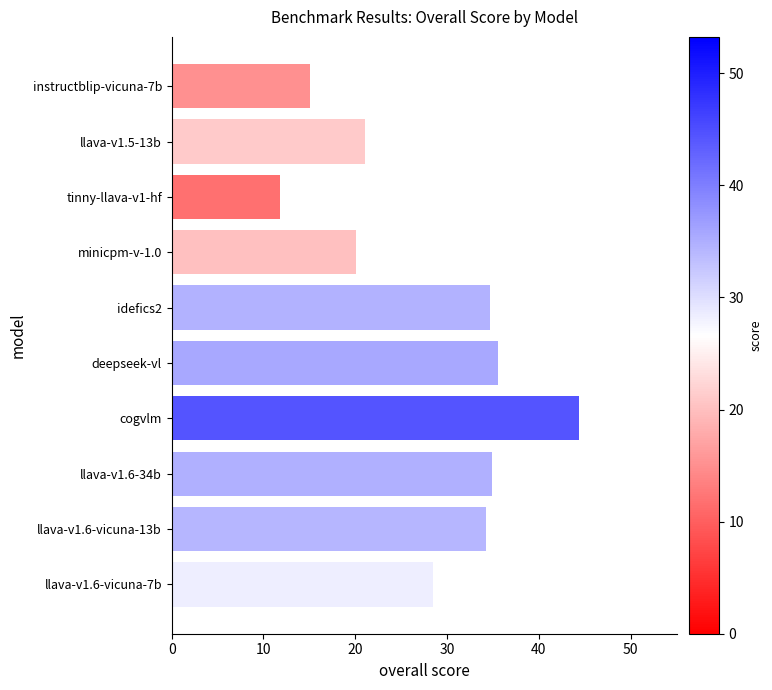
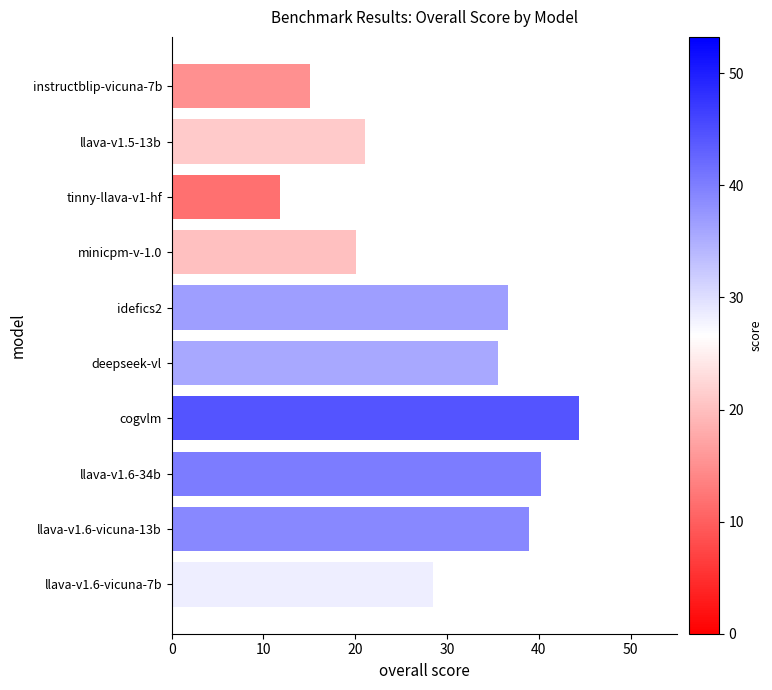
idefics2: 35 -> 37
llava-v1.6-34b: 35 -> 40
llava-v1.6-vicuna-13b: 34 -> 39
